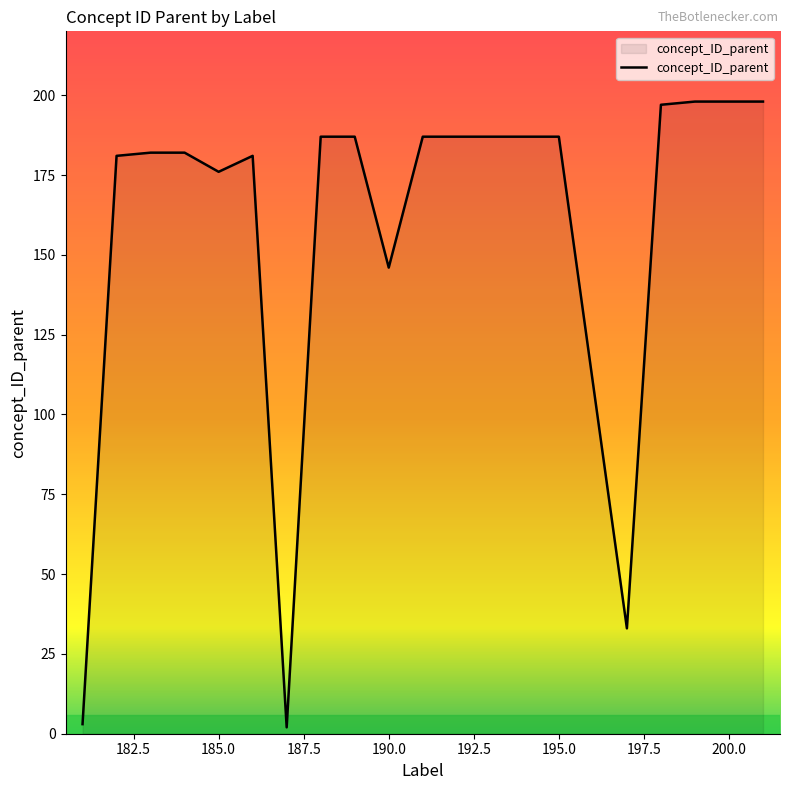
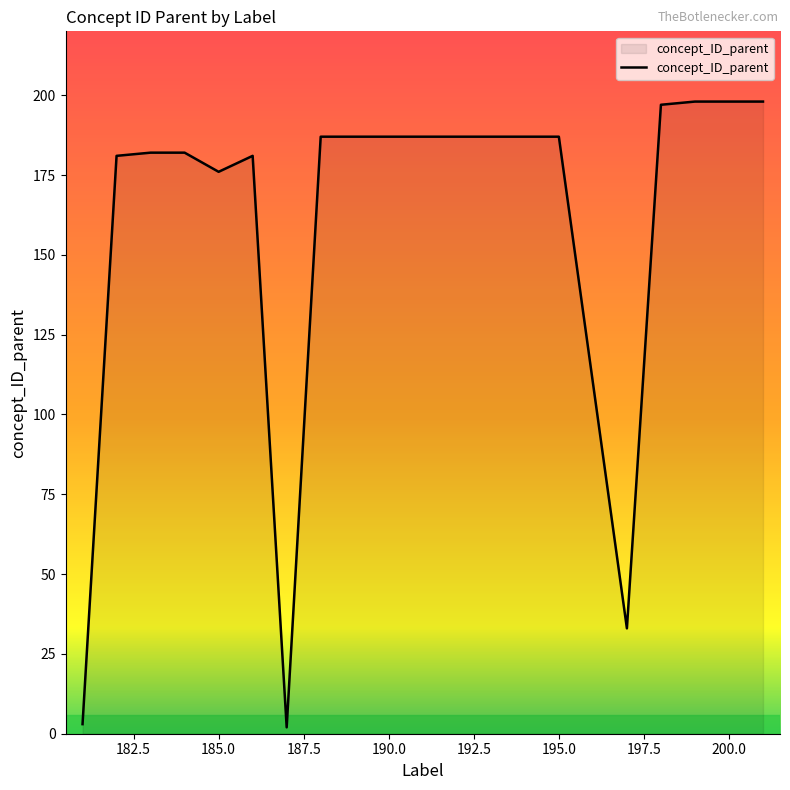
190.0: 146 -> 187
